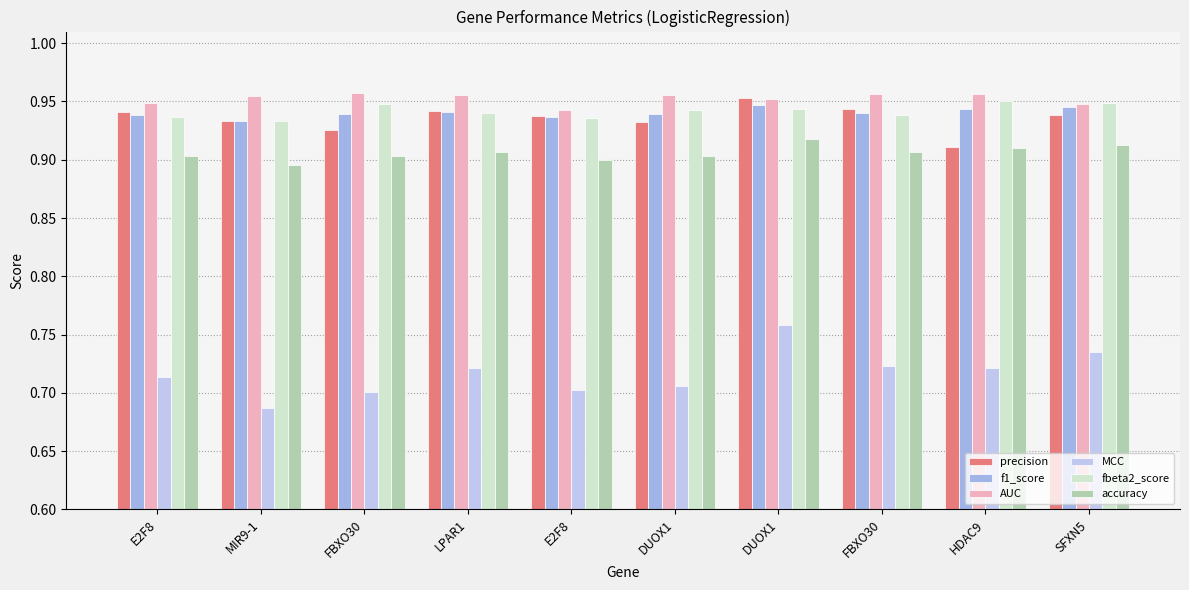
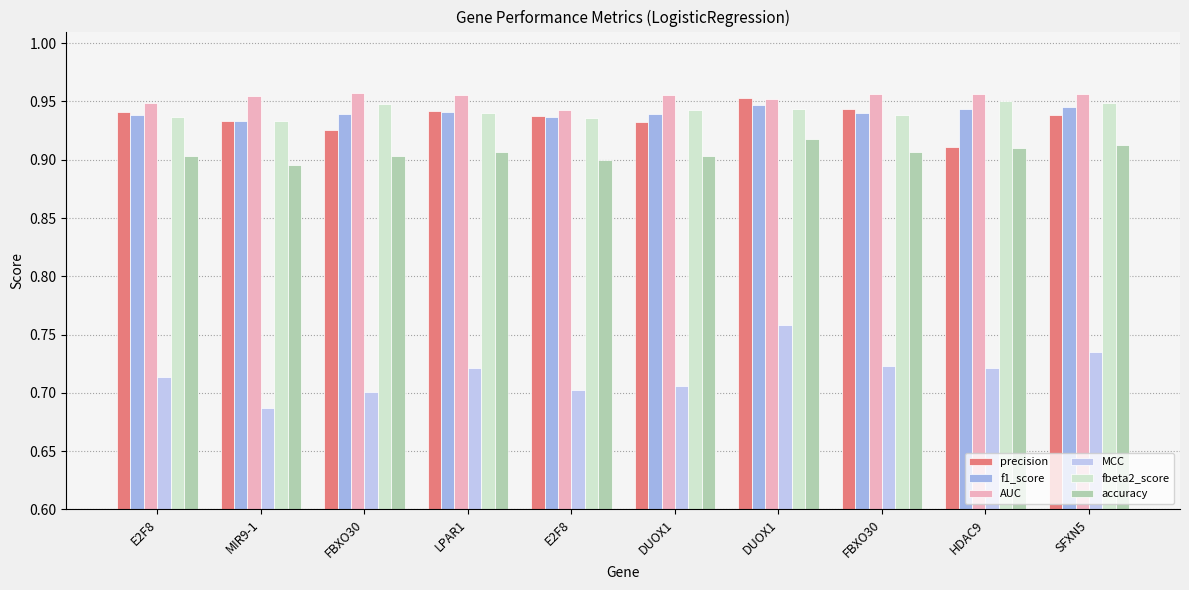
AUC, SFXN5: 0.948 -> 0.956
